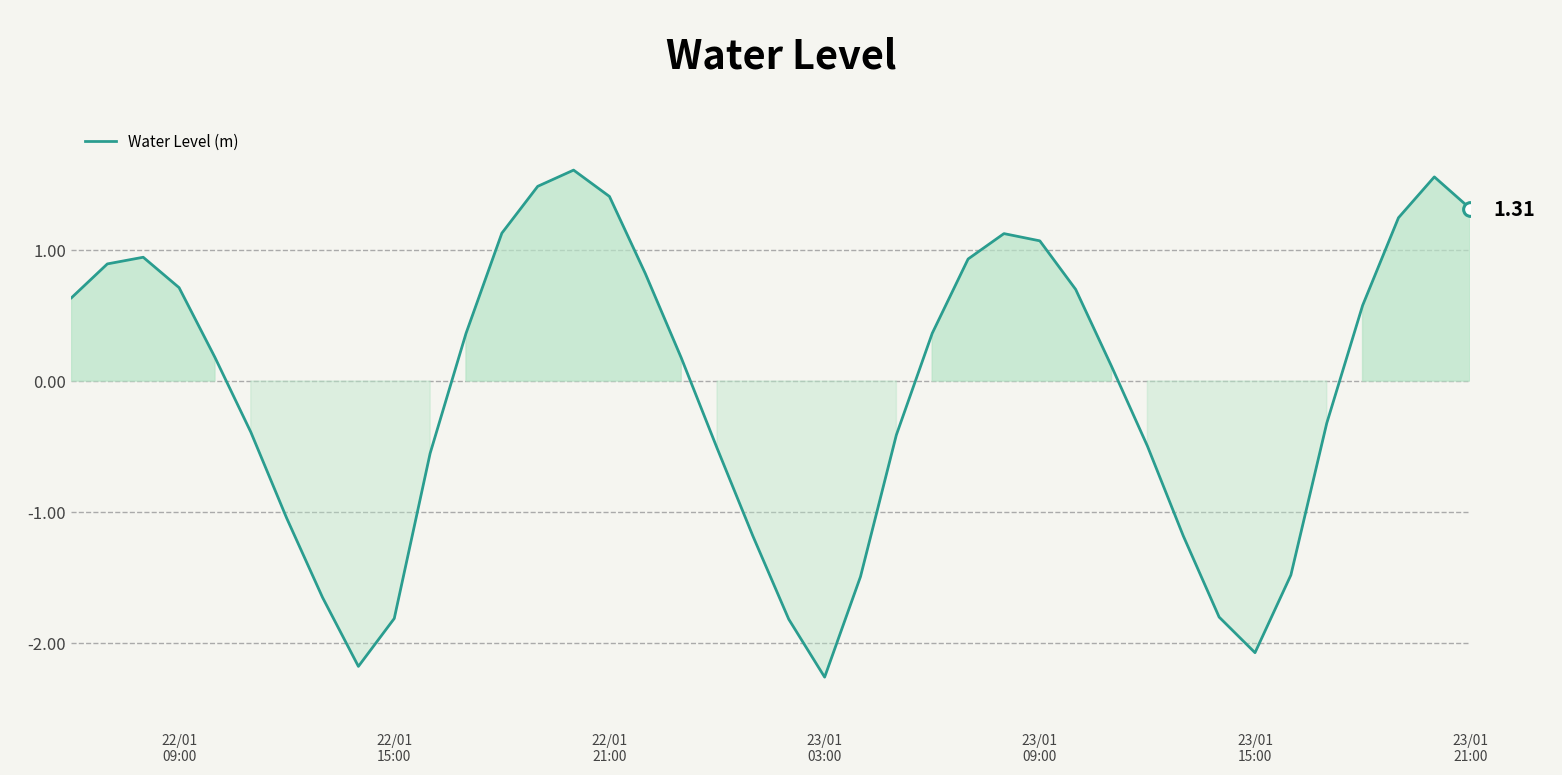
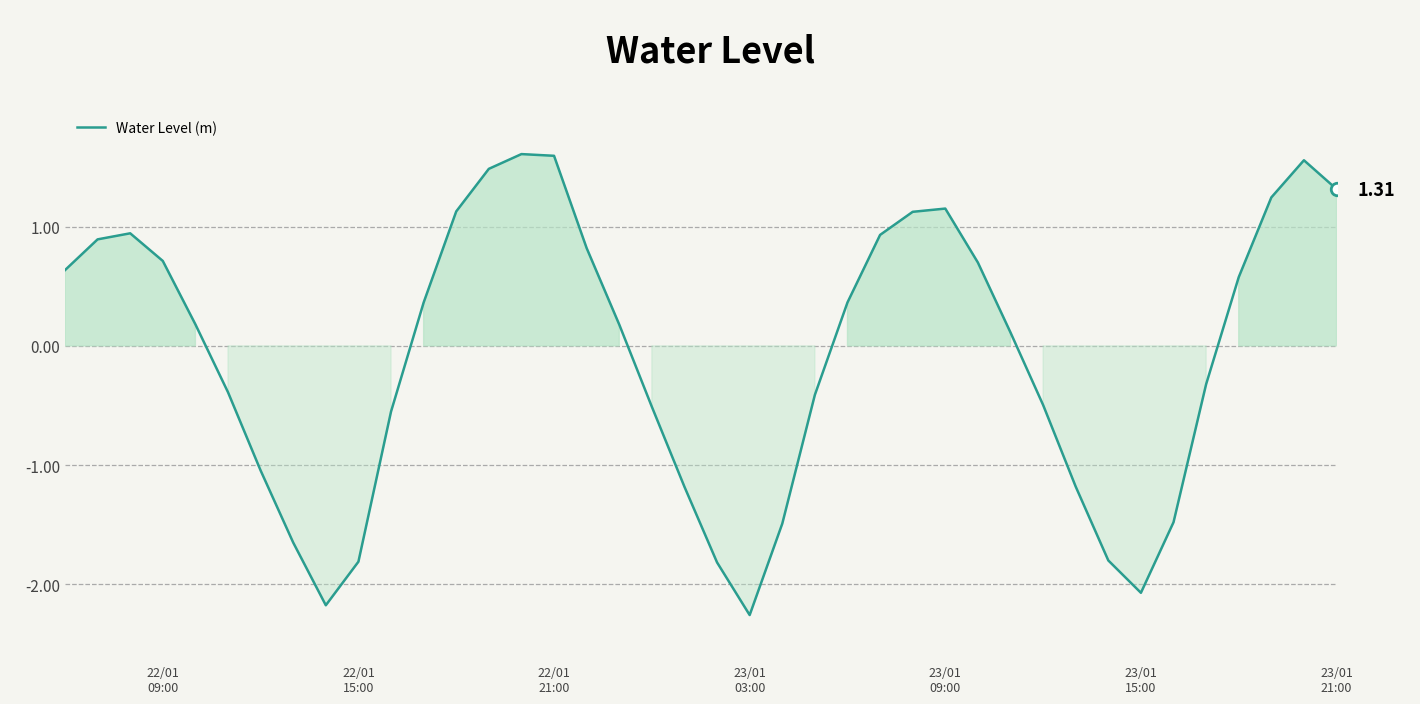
Water Level (m), 22/01 21:00: 1.41 -> 1.59
Water Level (m), 23/01 09:00: 1.07 -> 1.15
